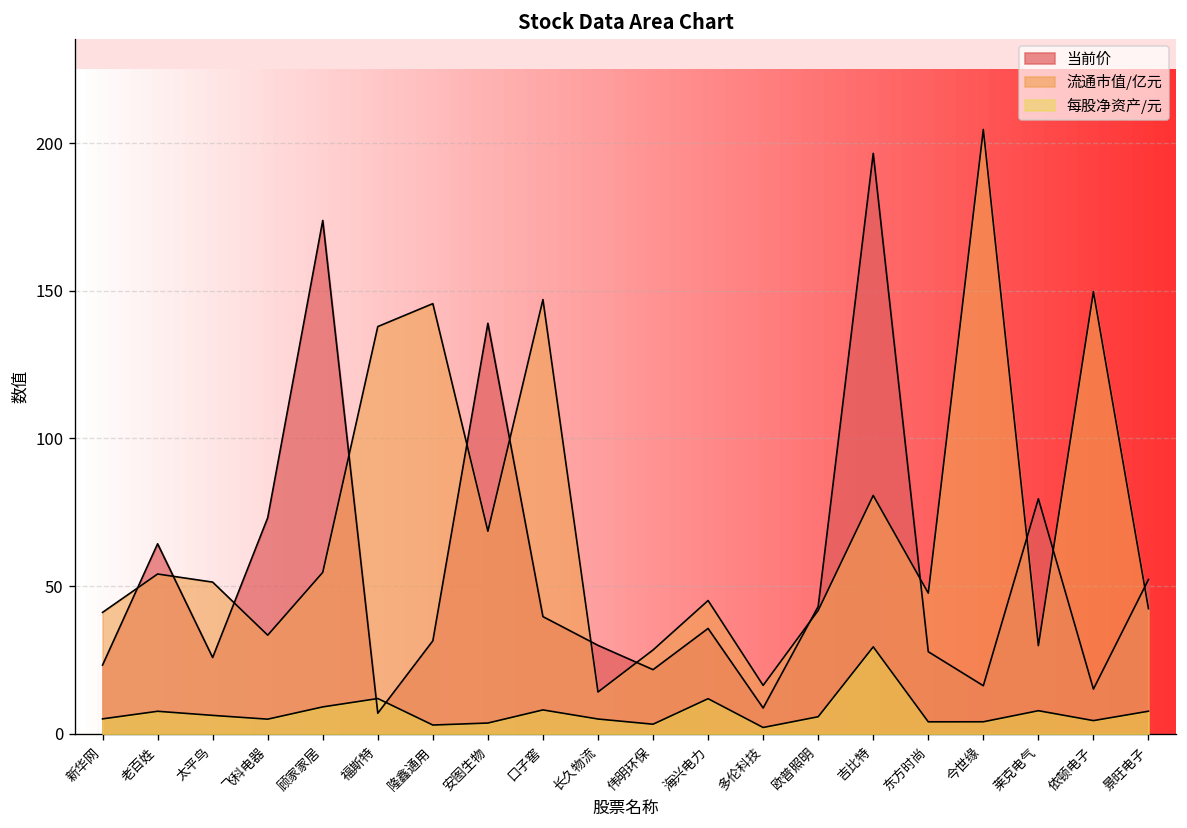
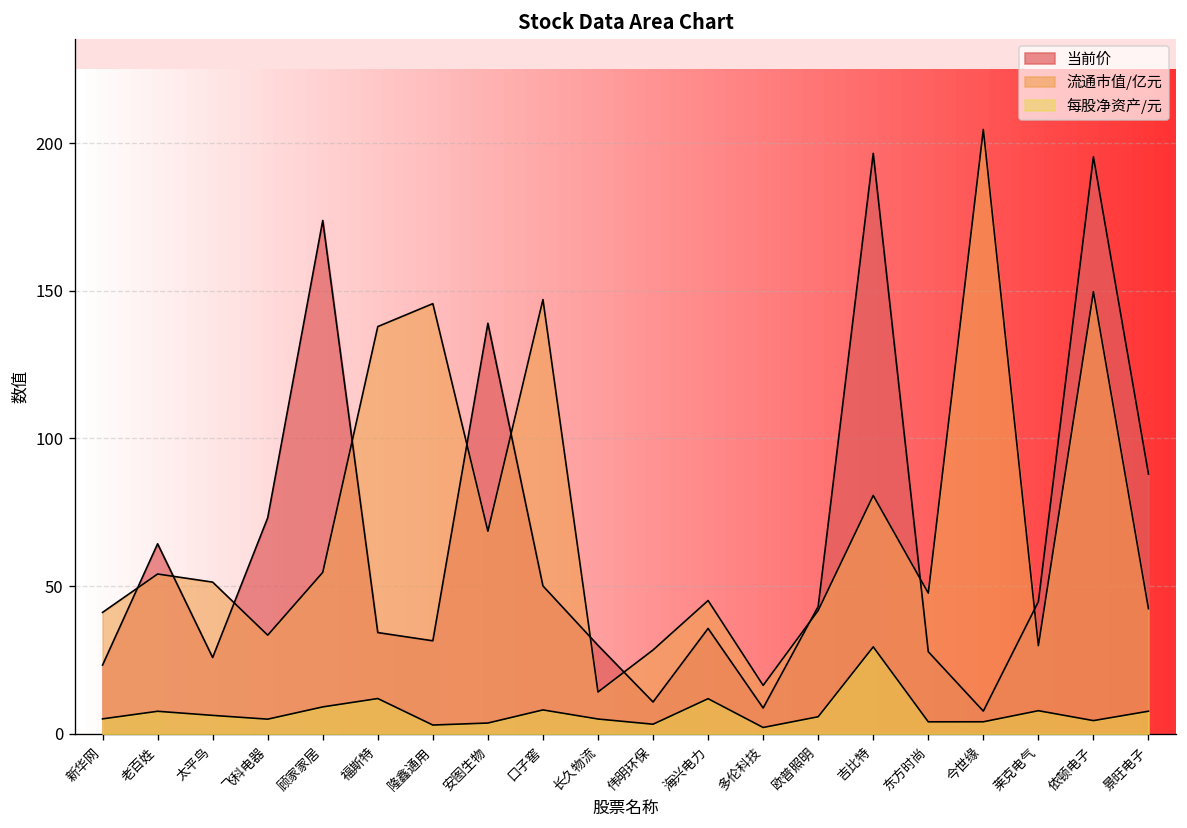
当前价, 福斯特: 7 -> 34
当前价, 口子窖: 40 -> 50
当前价, 伟明环保: 22 -> 11
当前价, 今世缘: 16 -> 8
当前价, 莱克电气: 80 -> 45
当前价, 依顿电子: 15 -> 195
当前价, 景旺电子: 52 -> 88
